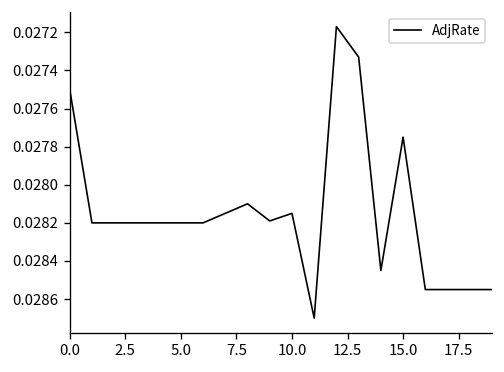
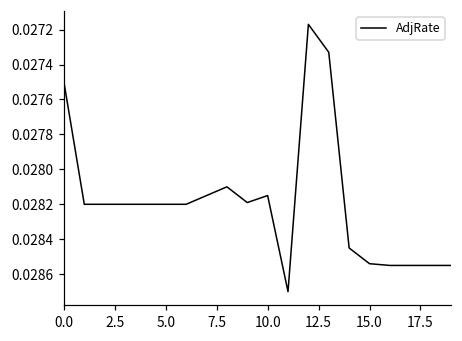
15.0: 0.02775 -> 0.02854
